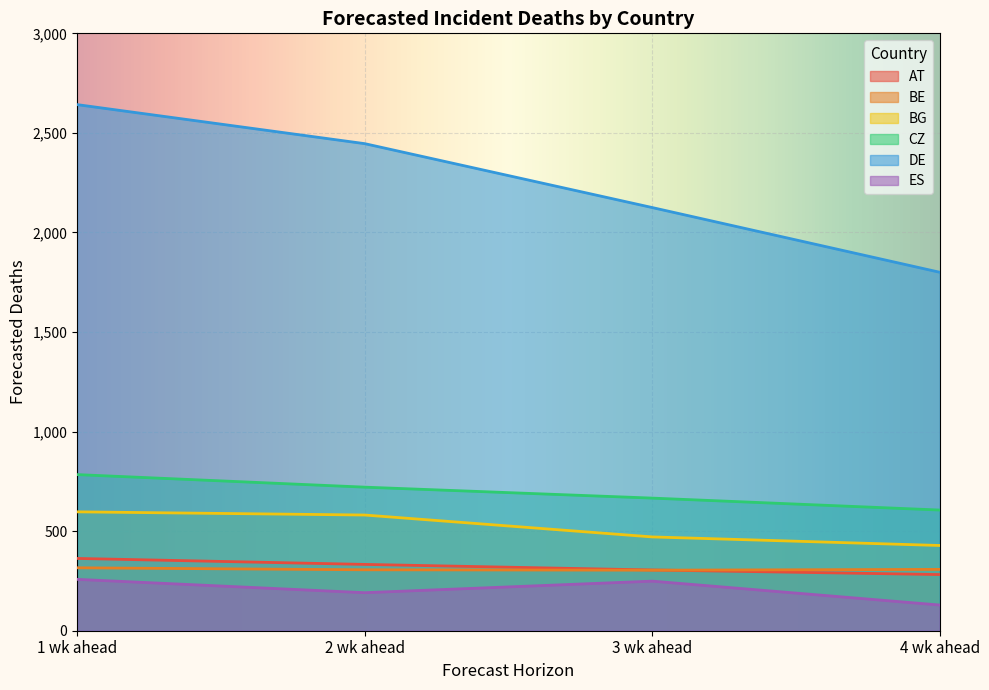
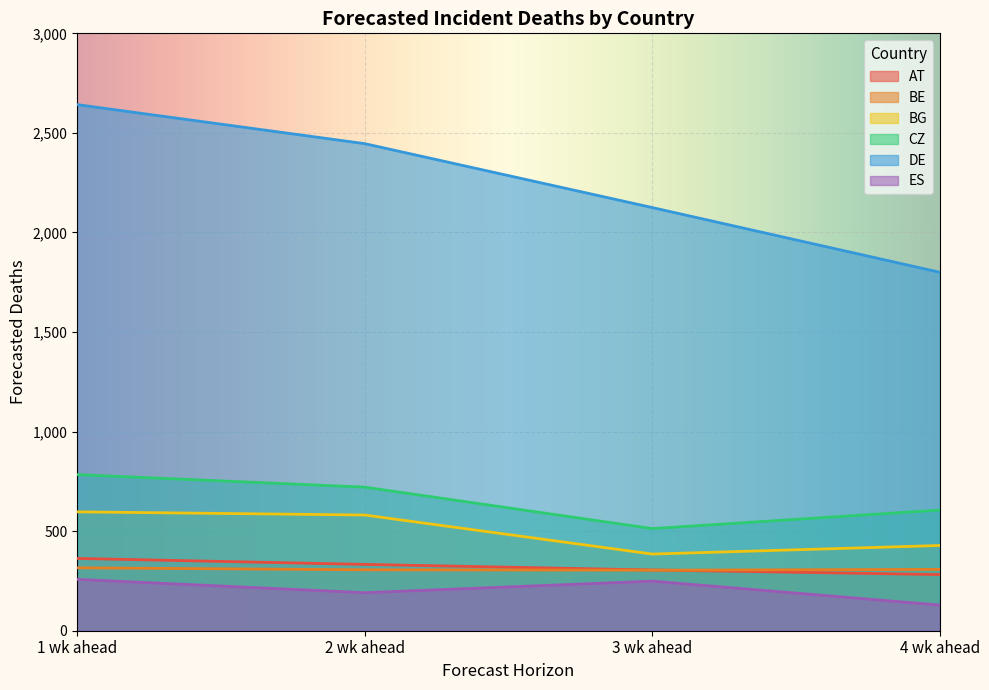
BG, 3 wk ahead: 470 -> 390
CZ, 3 wk ahead: 670 -> 510
